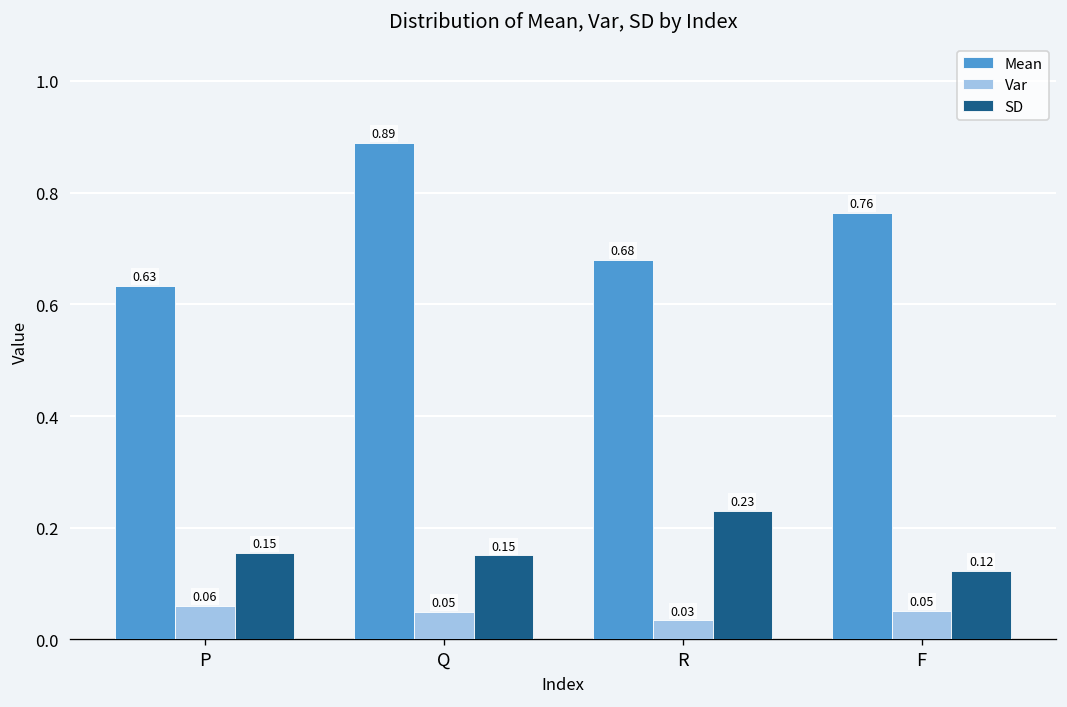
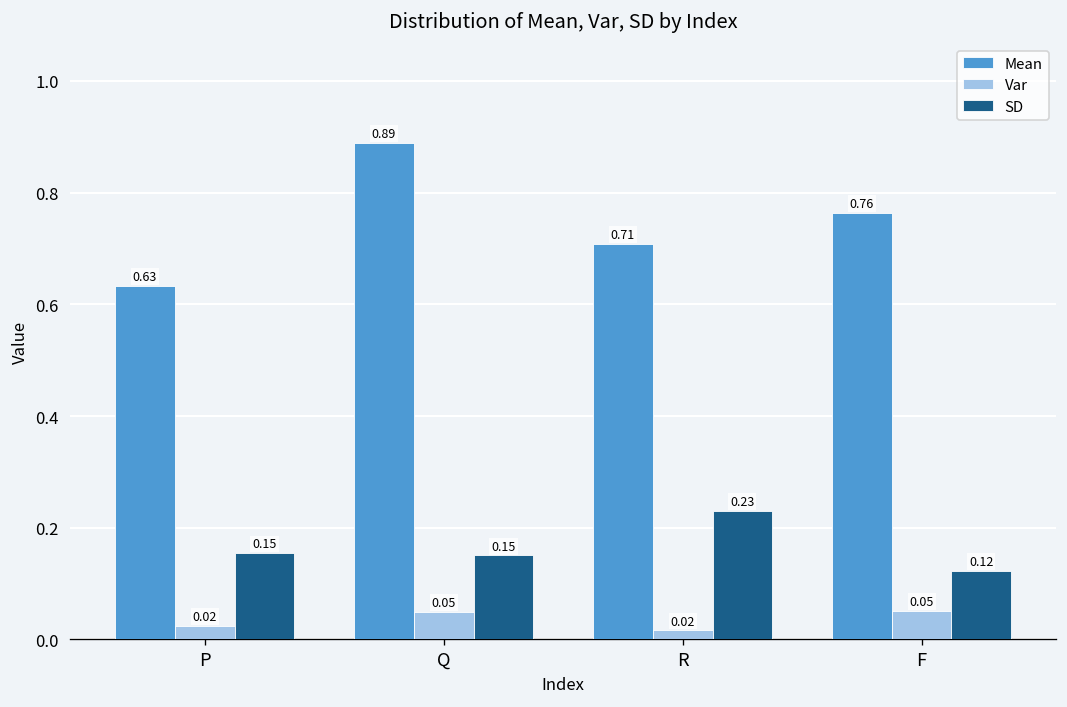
Var, P: 0.06 -> 0.02
Mean, R: 0.68 -> 0.71
Var, R: 0.03 -> 0.02
